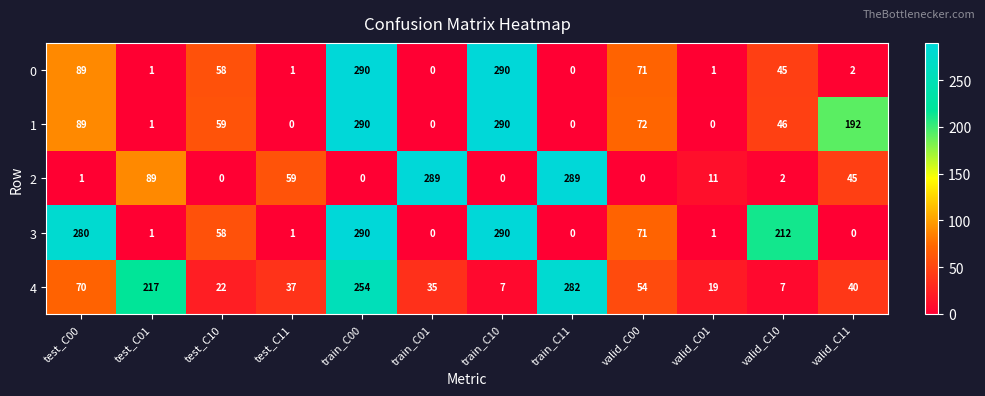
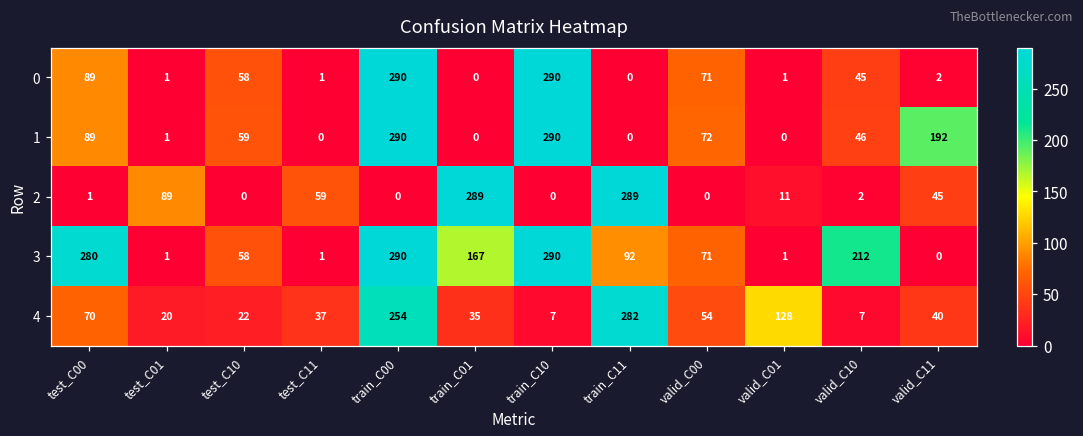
3, train_C01: 0 -> 167
3, train_C11: 0 -> 92
4, test_C01: 217 -> 20
4, valid_C01: 19 -> 128
